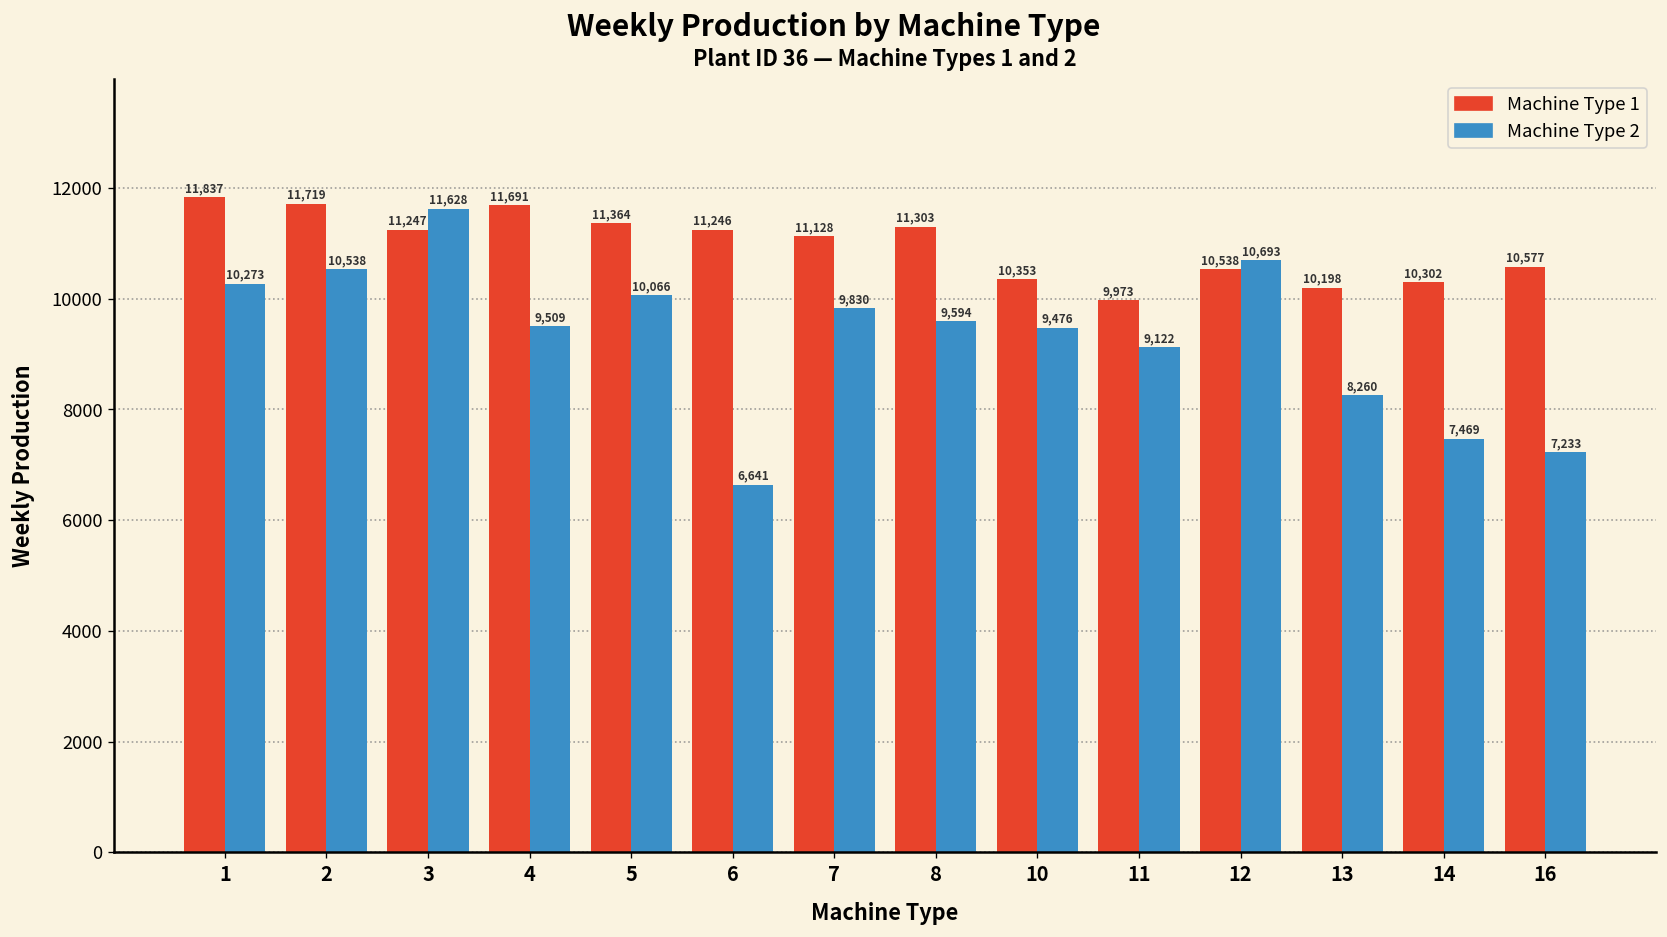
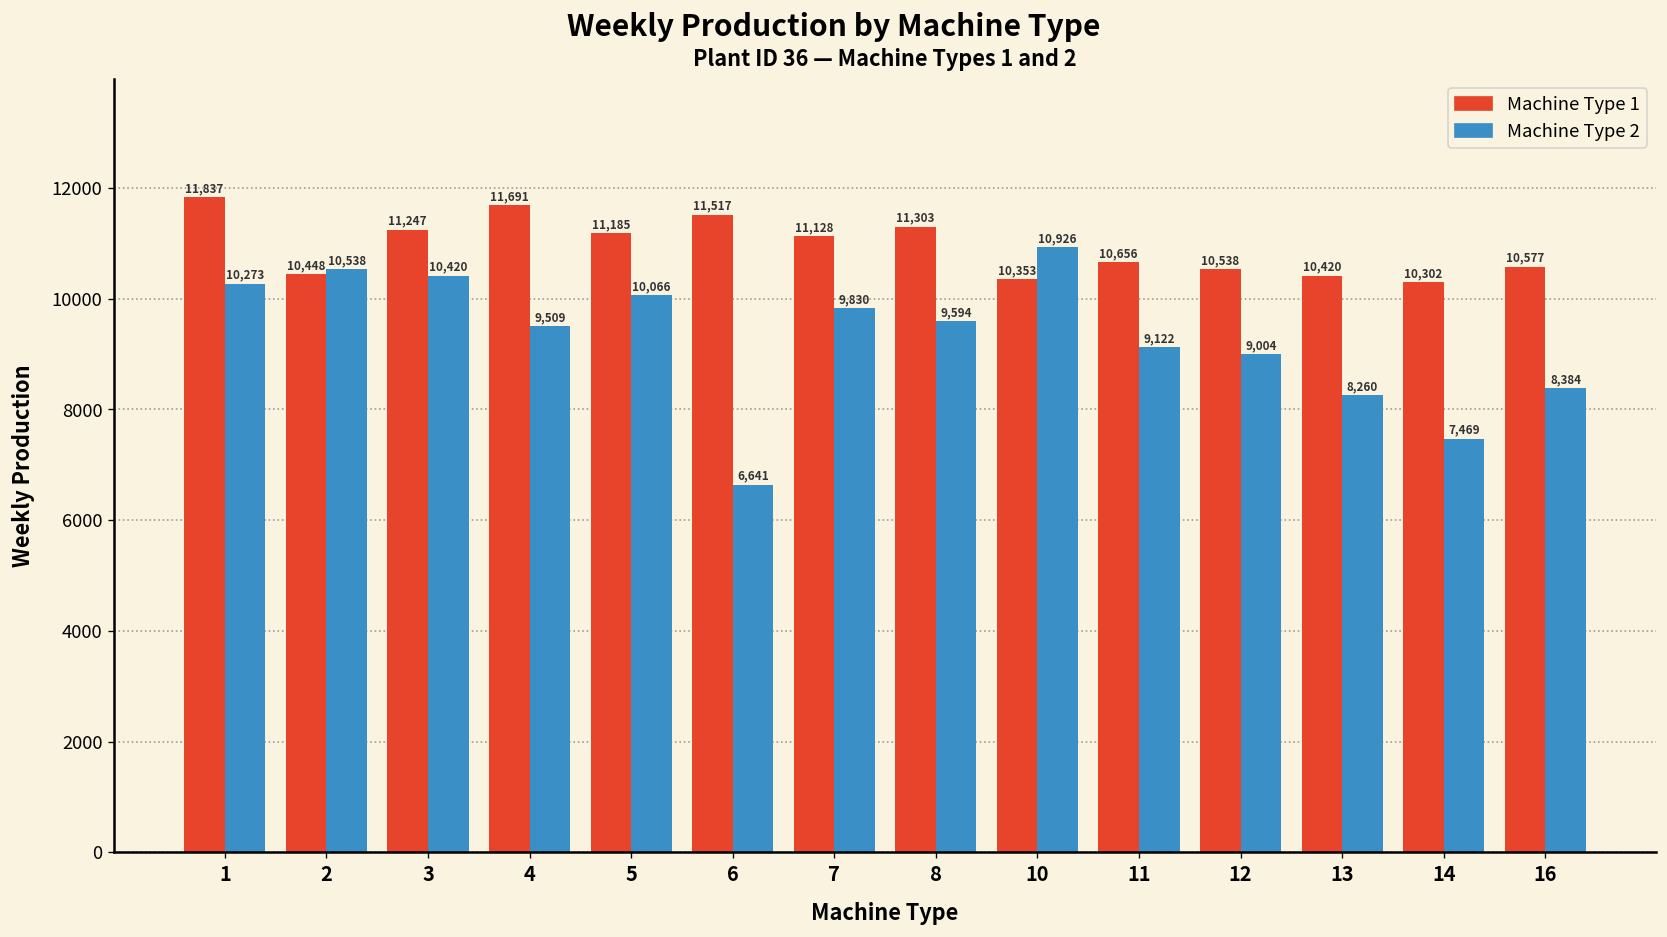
Machine Type 1, 2: 11,719 -> 10,448
Machine Type 2, 3: 11,628 -> 10,420
Machine Type 1, 5: 11,364 -> 11,185
Machine Type 1, 6: 11,246 -> 11,517
Machine Type 2, 10: 9,476 -> 10,926
Machine Type 1, 11: 9,973 -> 10,656
Machine Type 2, 12: 10,693 -> 9,004
Machine Type 1, 13: 10,198 -> 10,420
Machine Type 2, 16: 7,233 -> 8,384
